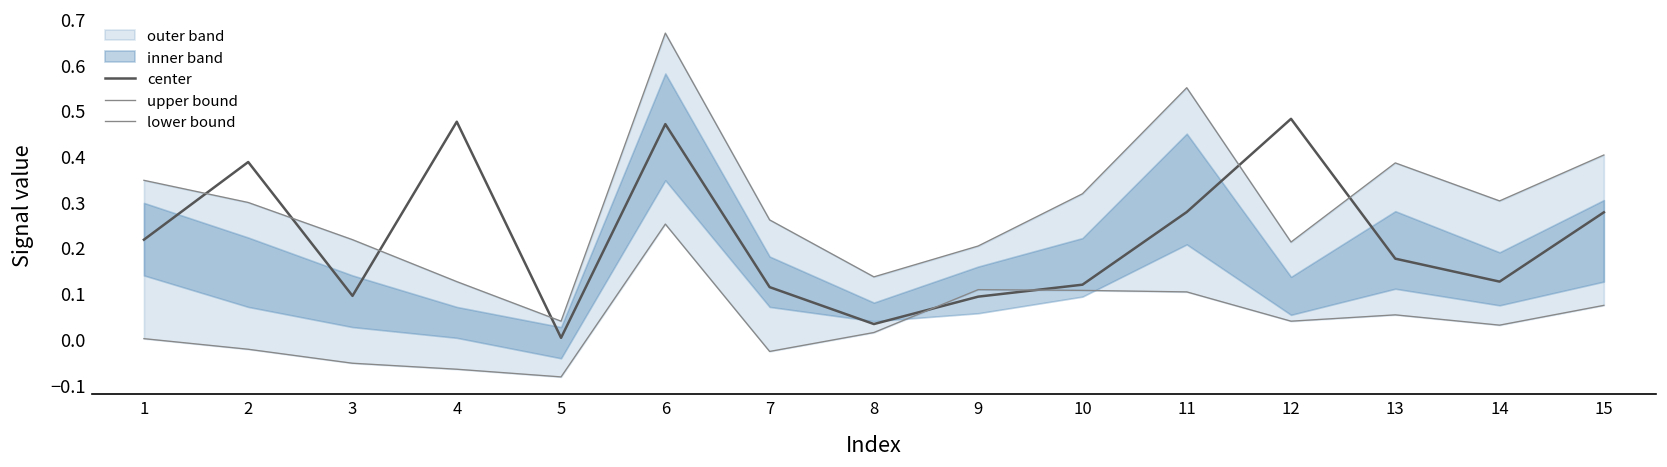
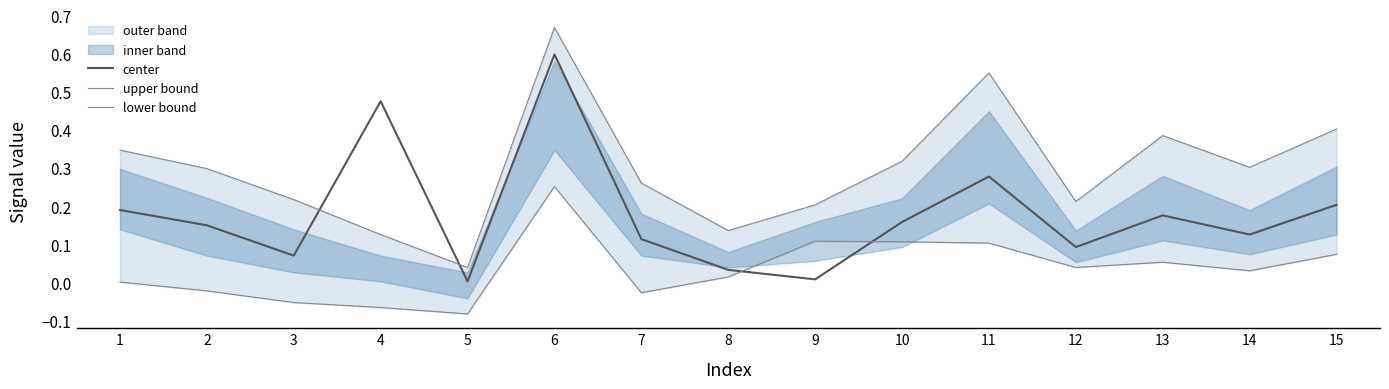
center, 1: 0.22 -> 0.19
center, 2: 0.39 -> 0.15
center, 3: 0.09 -> 0.07
center, 6: 0.47 -> 0.60
center, 9: 0.09 -> 0.01
center, 10: 0.12 -> 0.16
center, 12: 0.48 -> 0.09
center, 15: 0.28 -> 0.20
